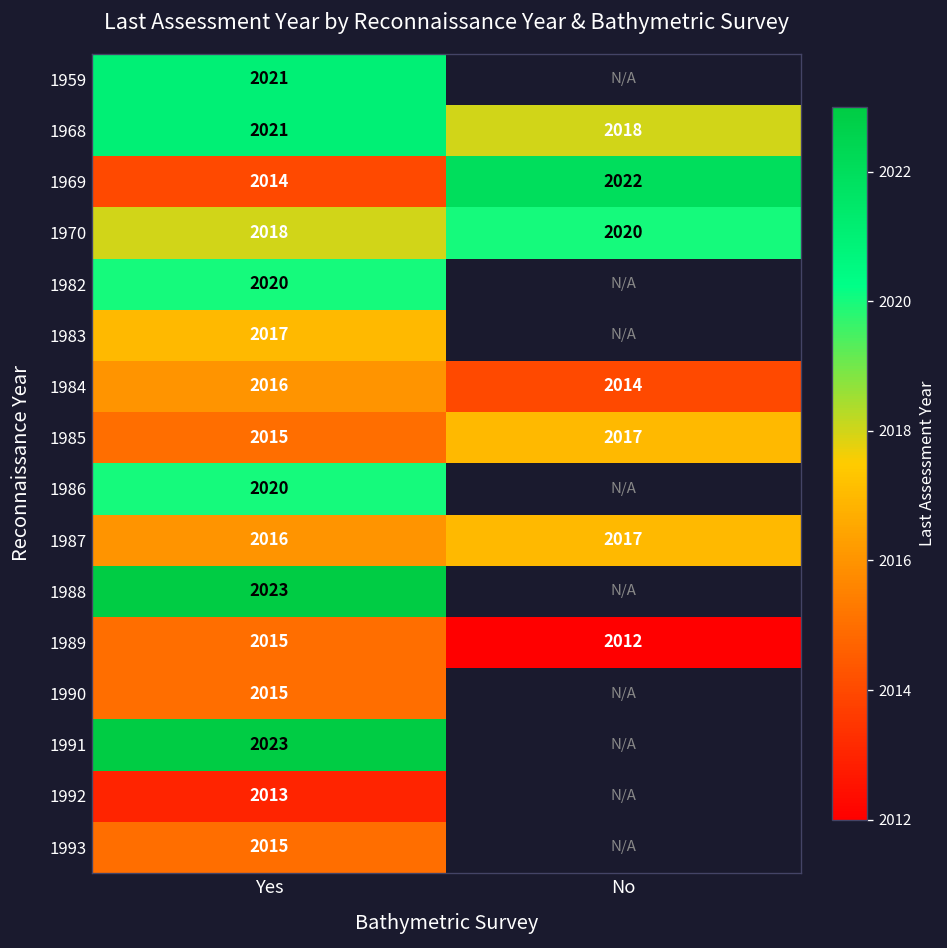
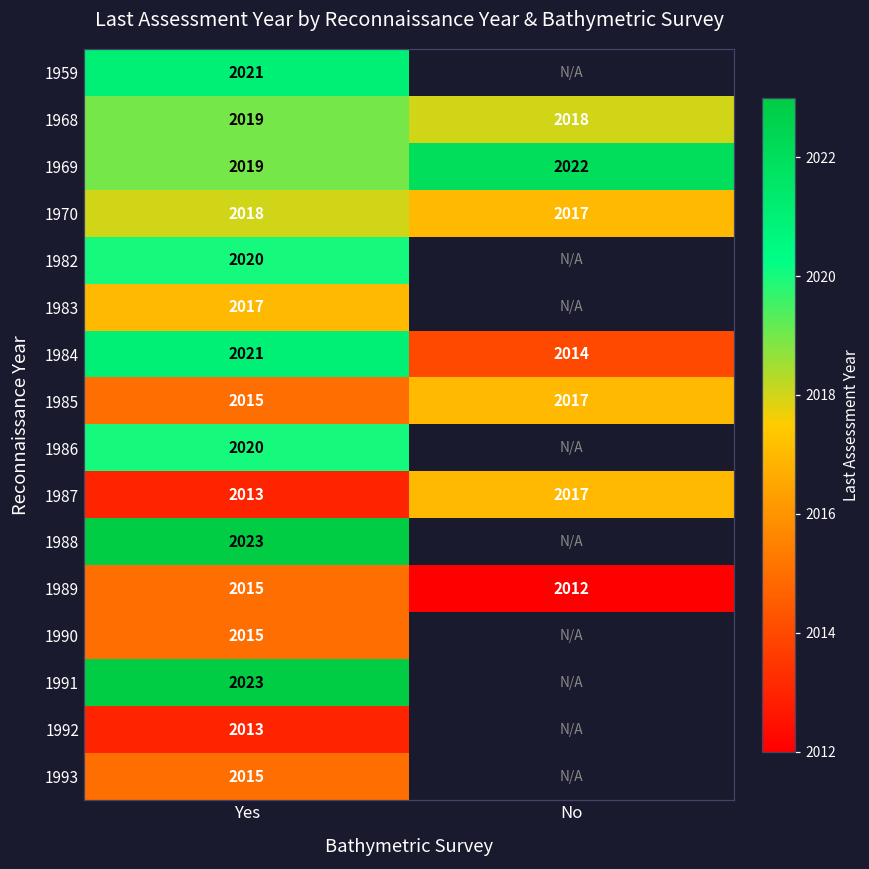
1968, Yes: 2021 -> 2019
1969, Yes: 2014 -> 2019
1970, No: 2020 -> 2017
1984, Yes: 2016 -> 2021
1987, Yes: 2016 -> 2013
